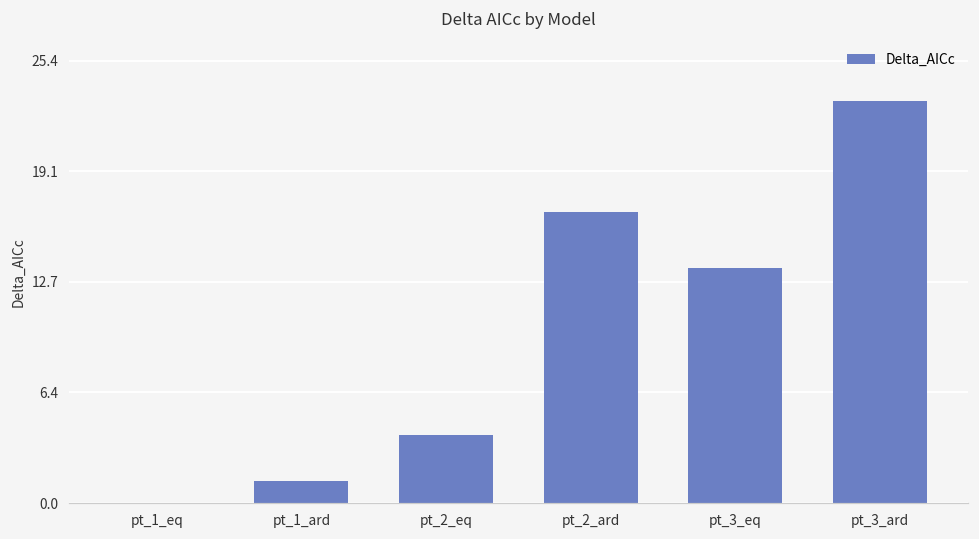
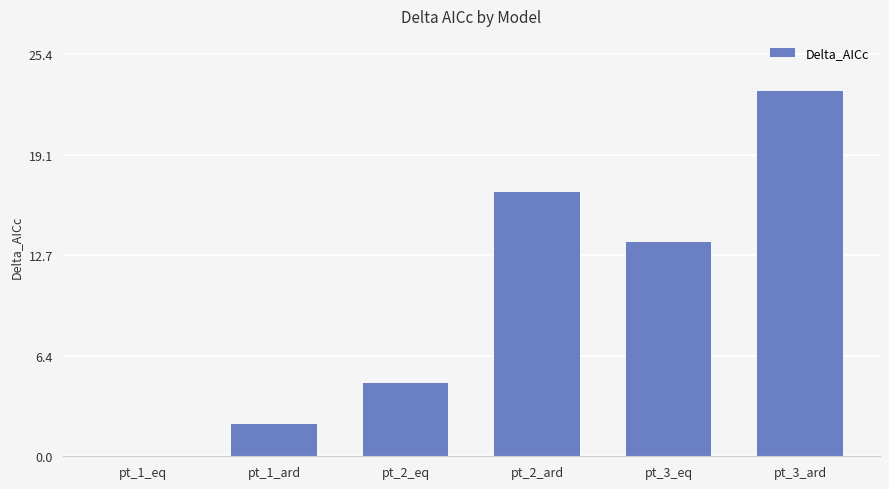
pt_1_ard: 1.3 -> 2.0
pt_2_eq: 3.9 -> 4.6
